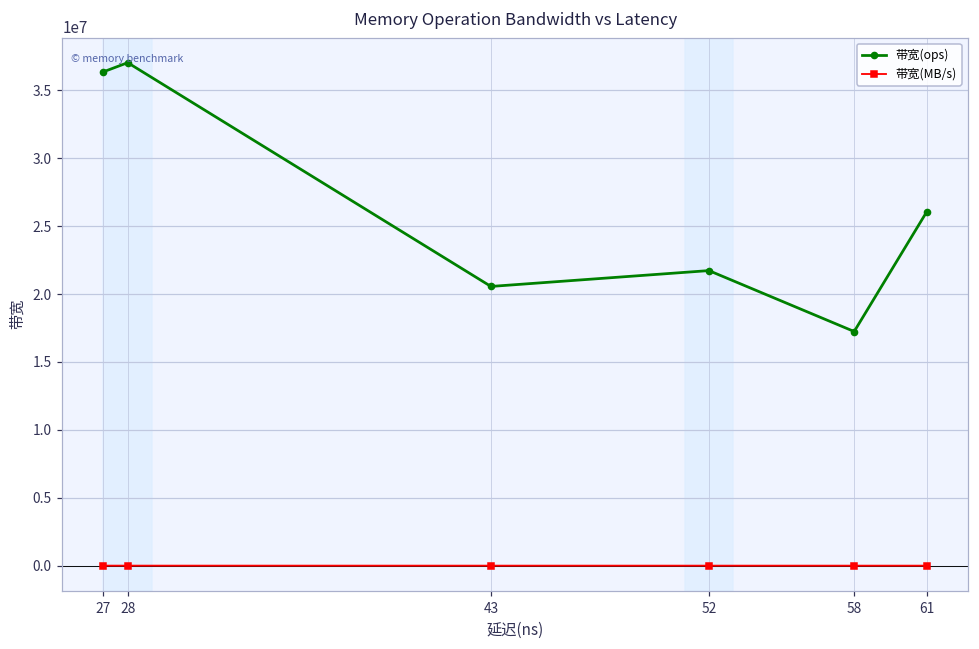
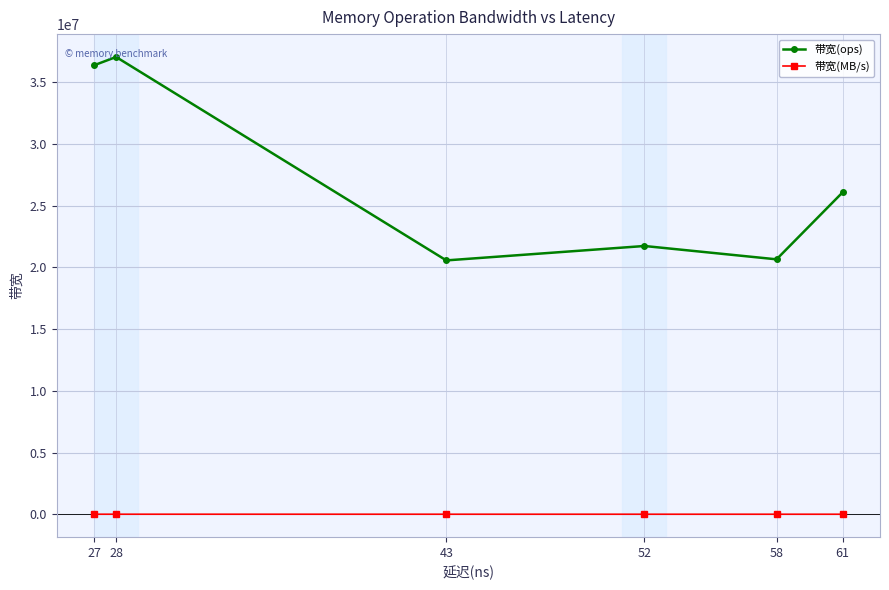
带宽(ops), 58: 17200000 -> 20600000
